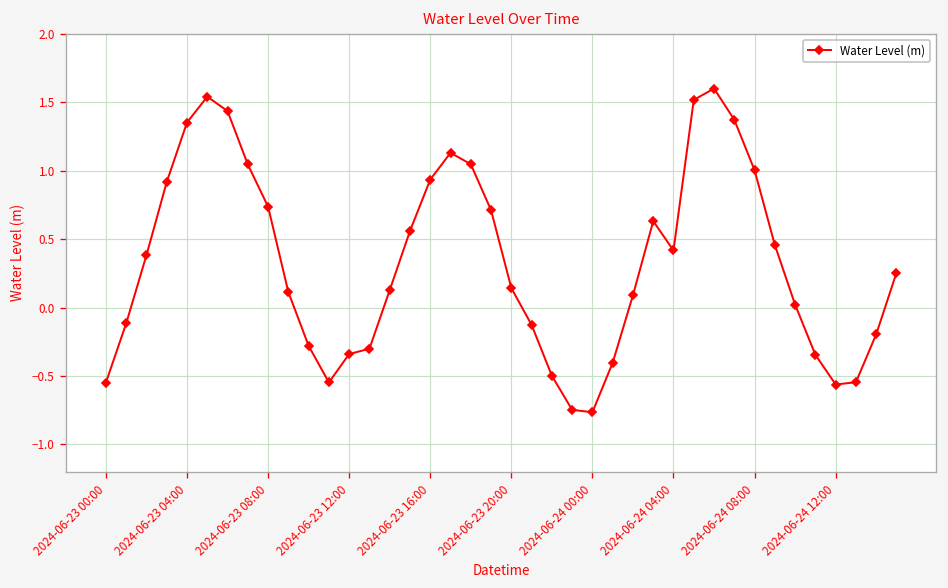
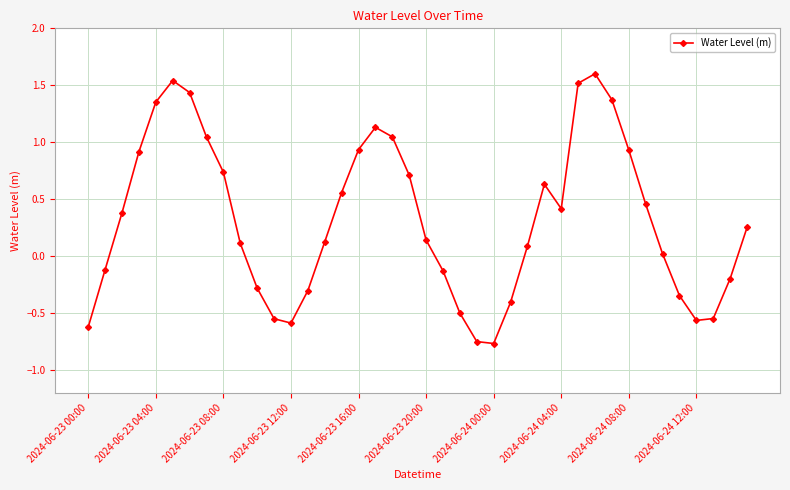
2024-06-23 00:00: -0.55 -> -0.62
2024-06-23 12:00: -0.34 -> -0.59
2024-06-24 08:00: 1.00 -> 0.93
